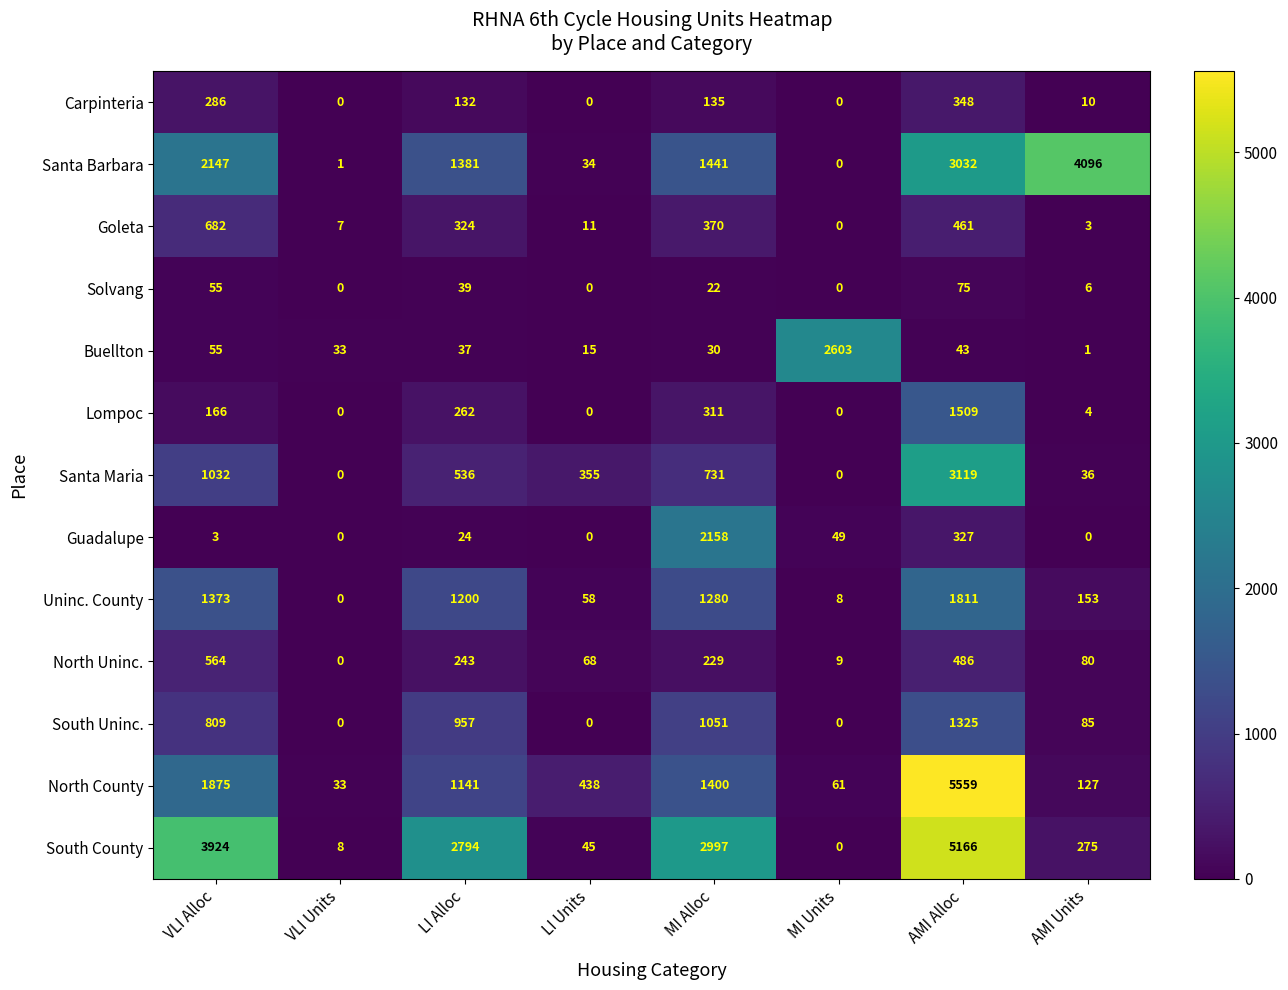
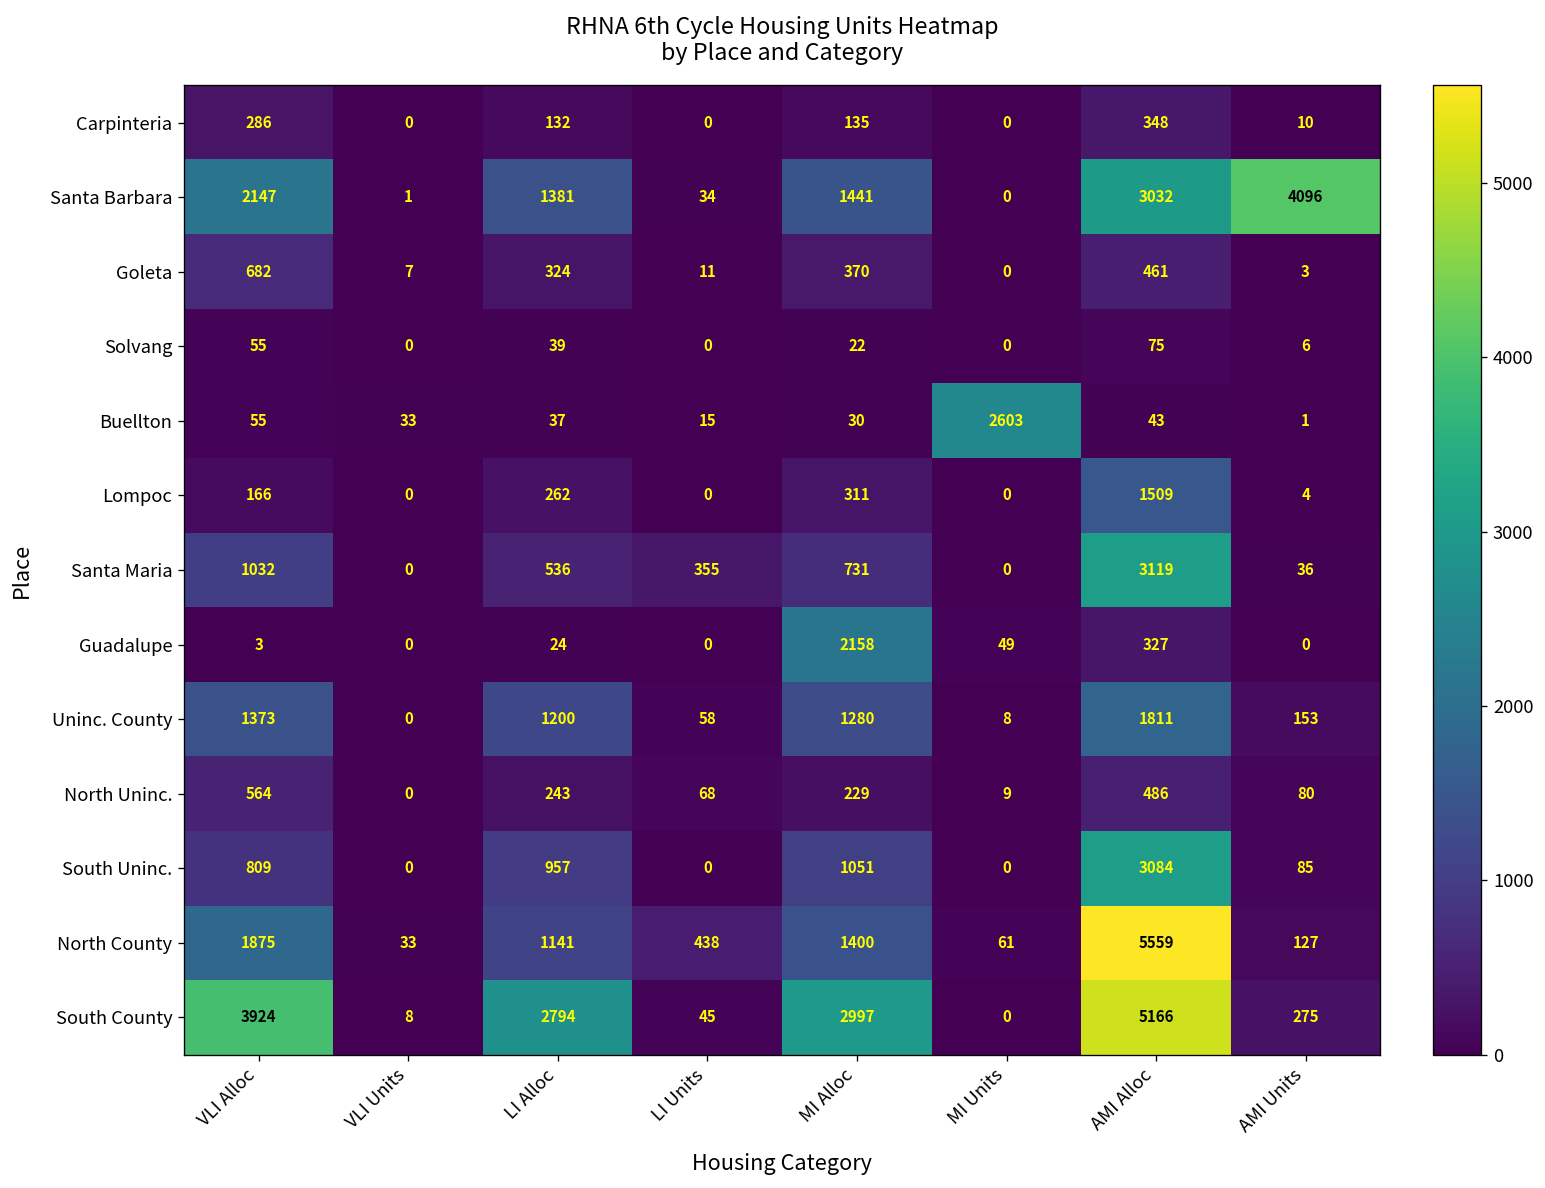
South Uninc., AMI Alloc: 1325 -> 3084
